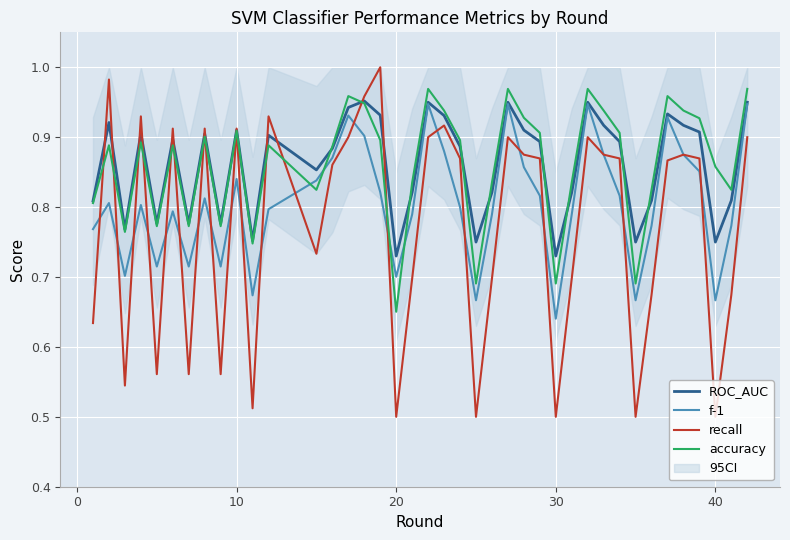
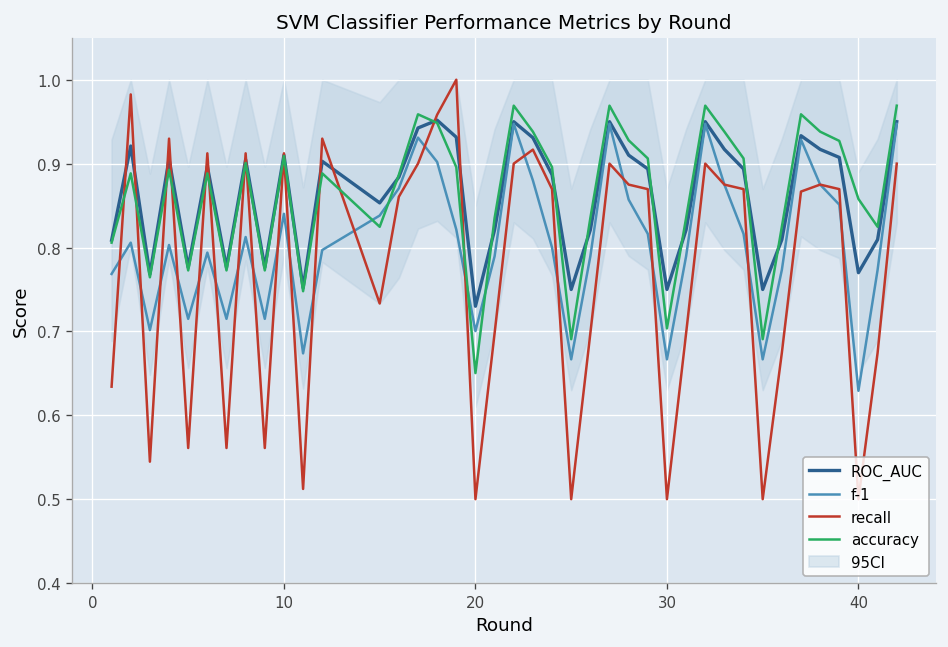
ROC_AUC, 30: 0.73 -> 0.75
f-1, 30: 0.64 -> 0.67
accuracy, 30: 0.69 -> 0.70
ROC_AUC, 40: 0.75 -> 0.77
f-1, 40: 0.67 -> 0.63
